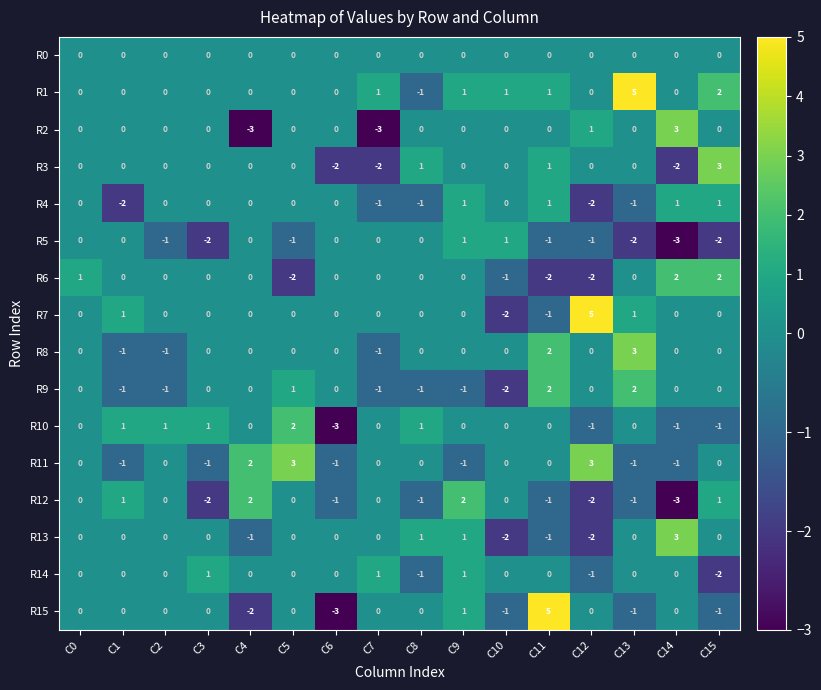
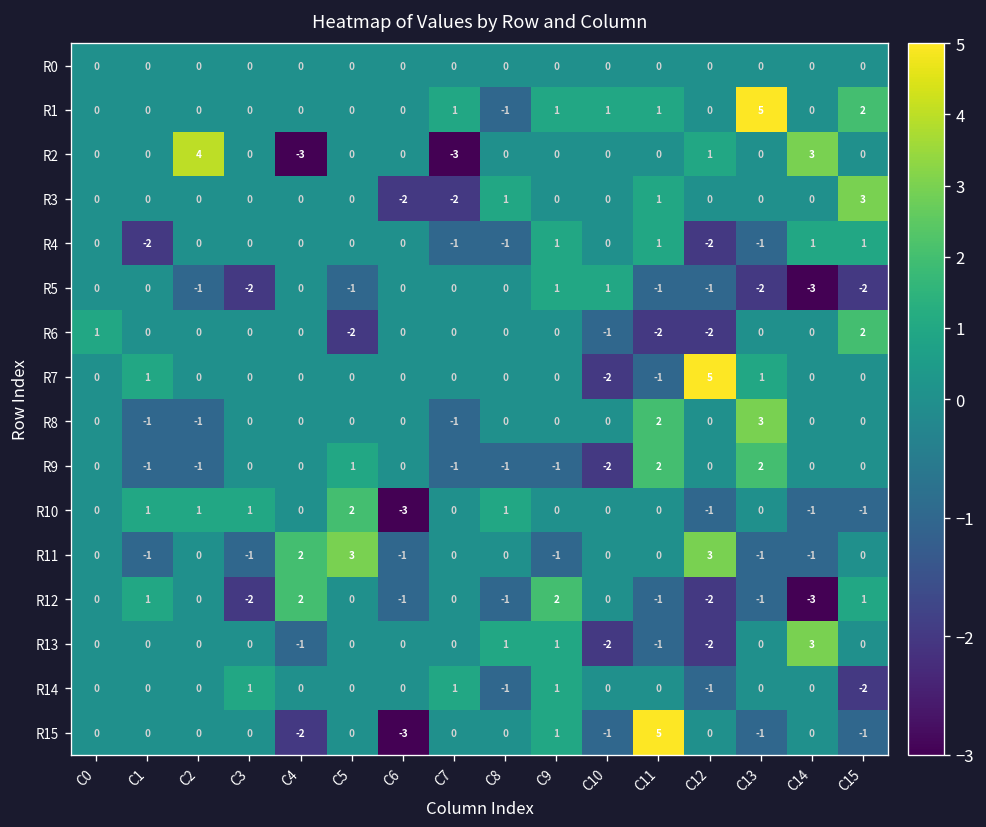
R2, C2: 0 -> 4
R3, C14: -2 -> 0
R6, C14: 2 -> 0
